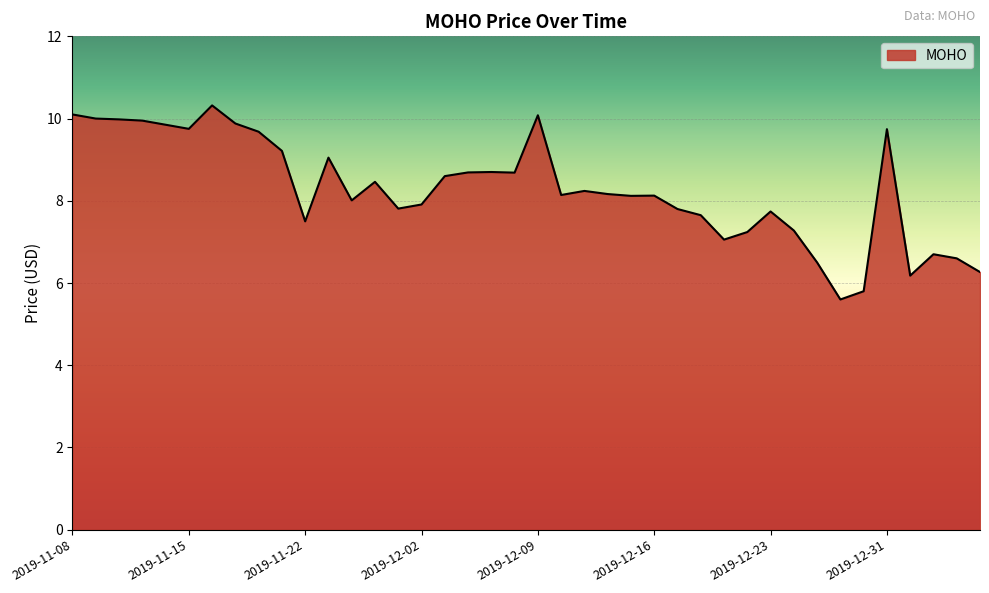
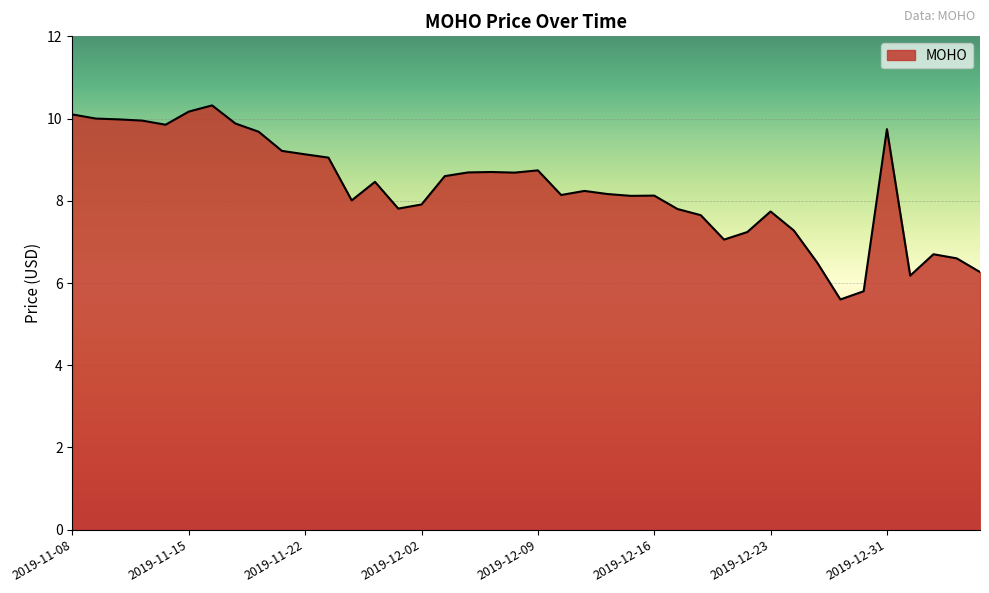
2019-11-15: 9.8 -> 10.2
2019-11-22: 7.5 -> 9.1
2019-12-09: 10.1 -> 8.7
